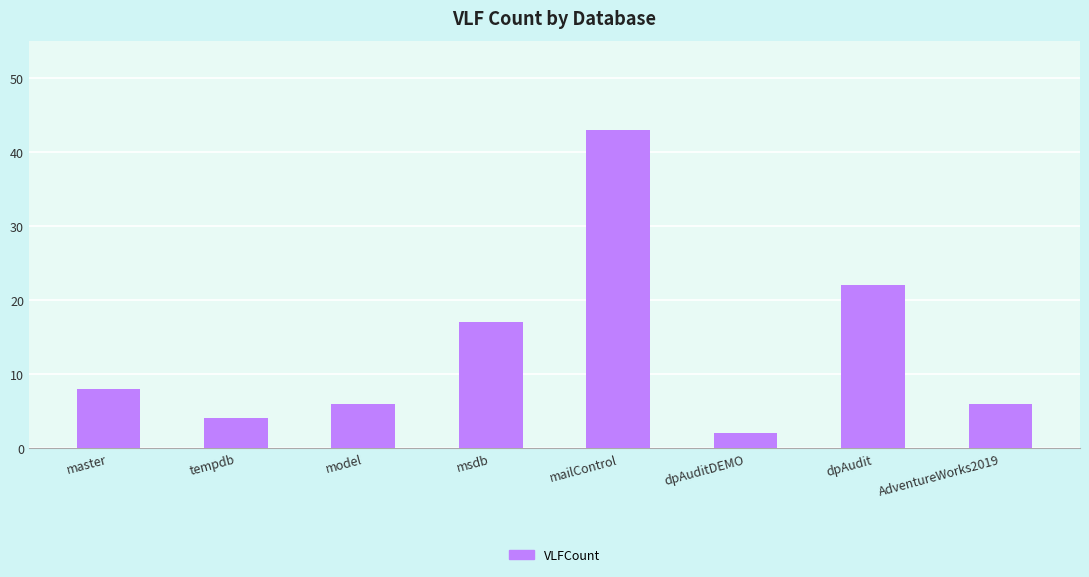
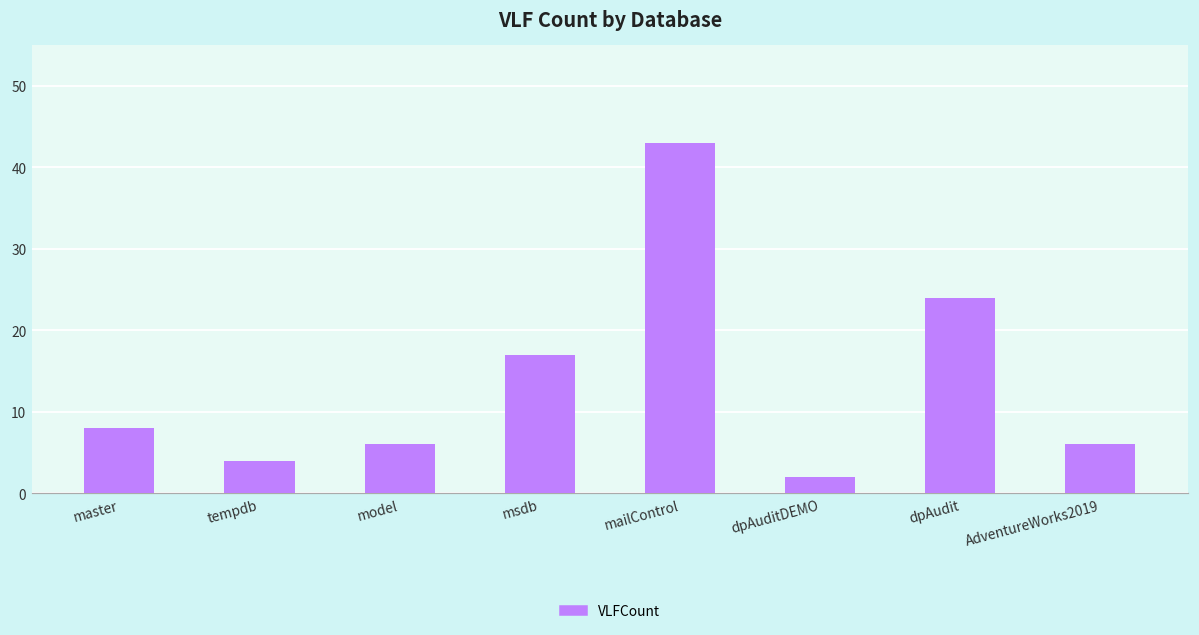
dpAudit: 22 -> 24
